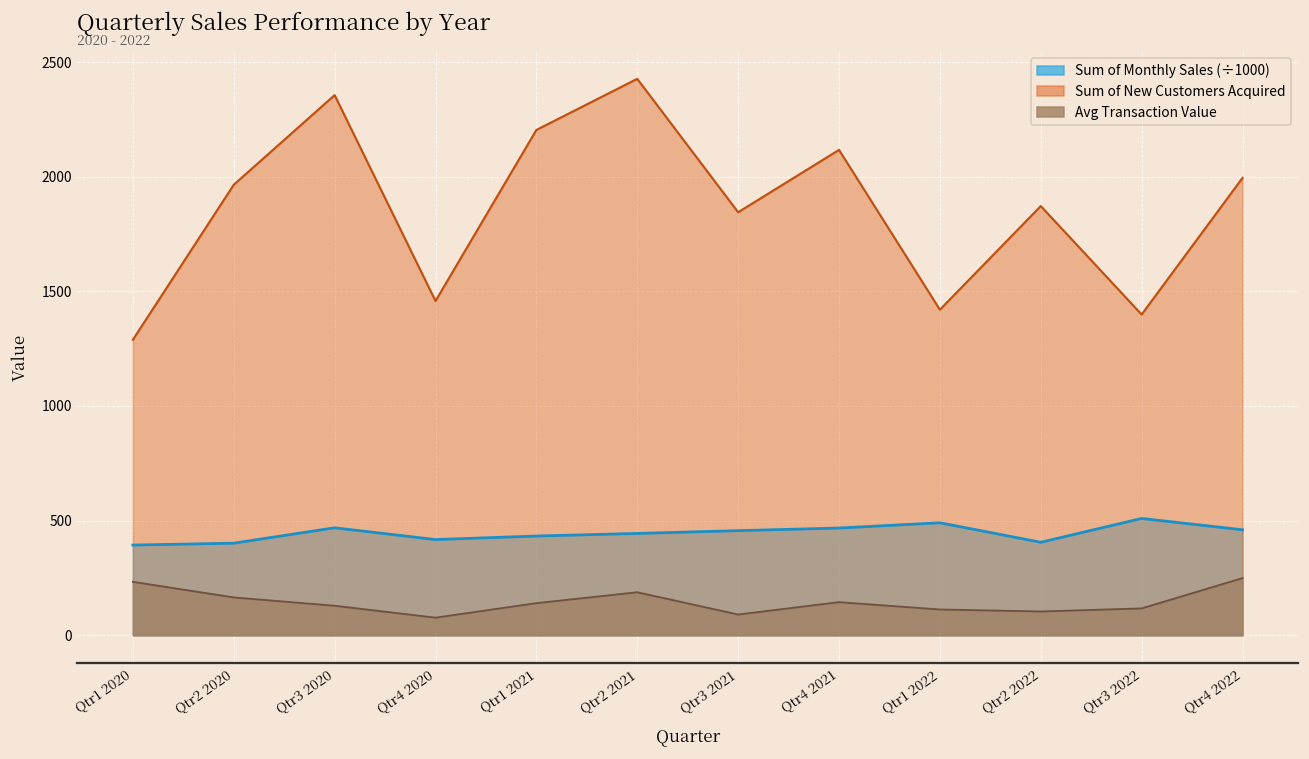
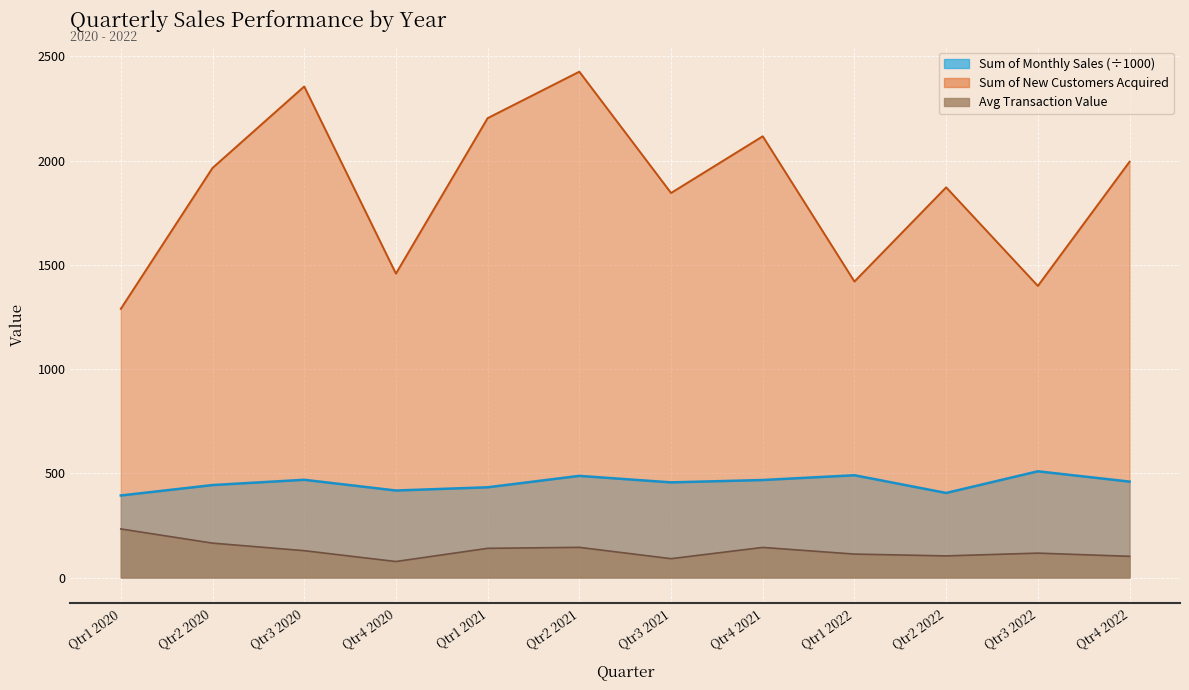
Sum of Monthly Sales (÷1000), Qtr2 2020: 400 -> 440
Sum of Monthly Sales (÷1000), Qtr2 2021: 440 -> 490
Avg Transaction Value, Qtr2 2021: 190 -> 140
Avg Transaction Value, Qtr4 2022: 250 -> 100
